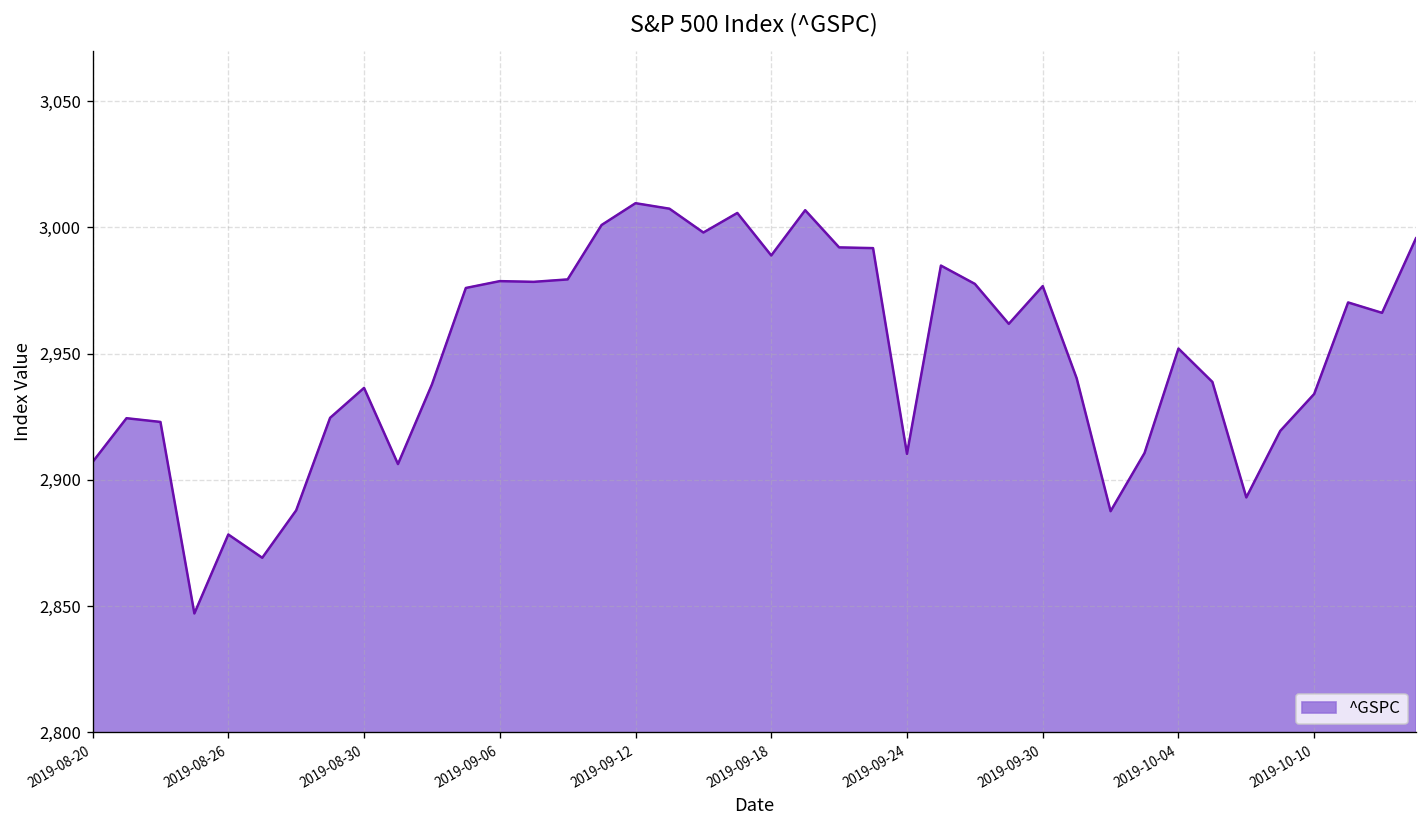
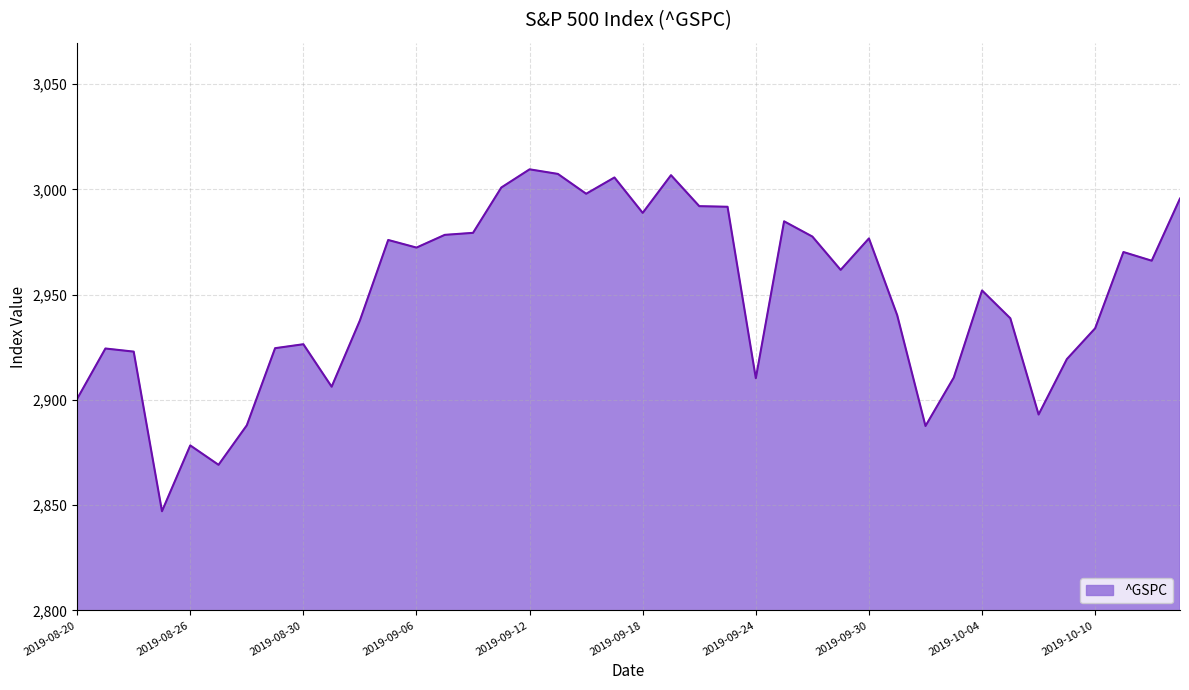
2019-08-20: 2,907 -> 2,901
2019-08-30: 2,936 -> 2,926
2019-09-06: 2,979 -> 2,972
